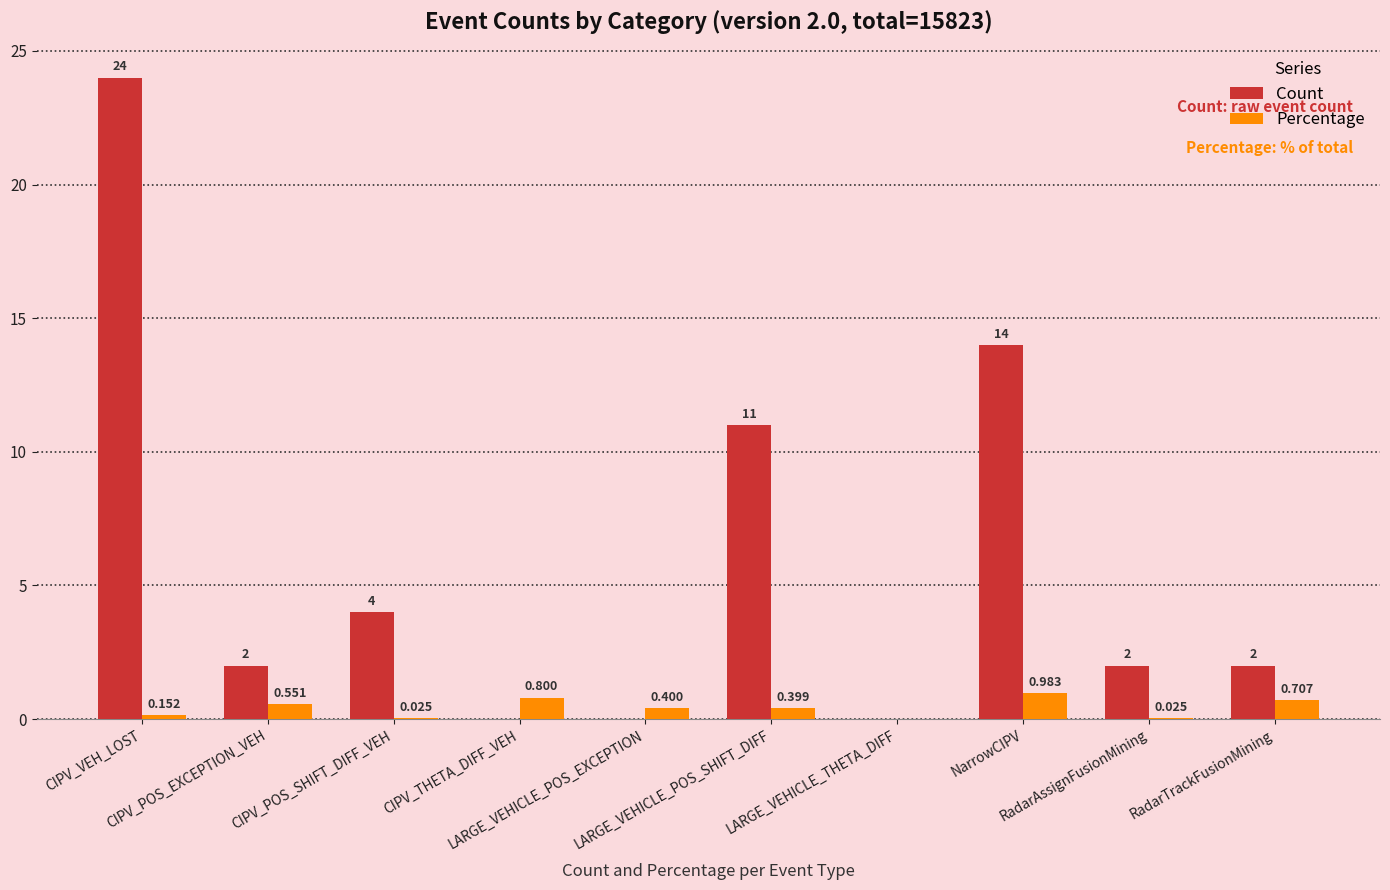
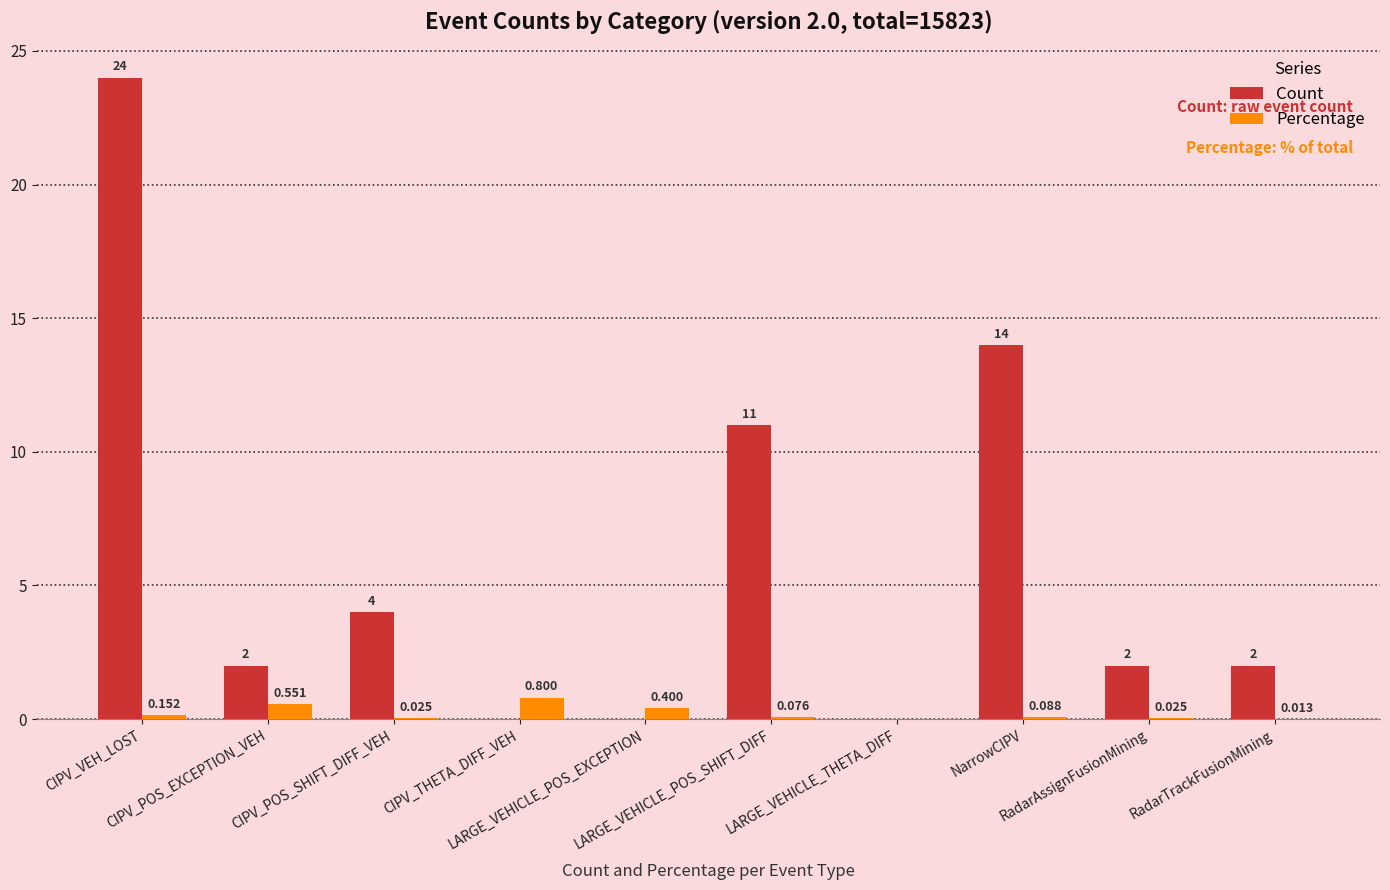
Percentage, LARGE_VEHICLE_POS_SHIFT_DIFF: 0.399 -> 0.076
Percentage, NarrowCIPV: 0.983 -> 0.088
Percentage, RadarTrackFusionMining: 0.707 -> 0.013
